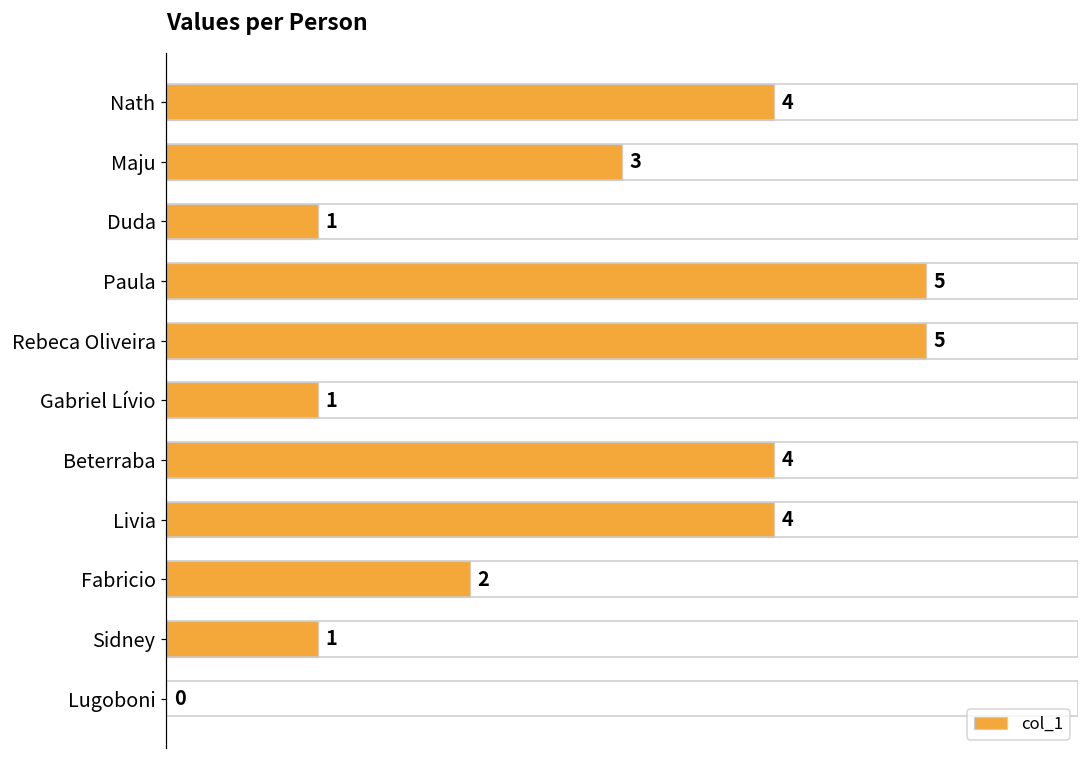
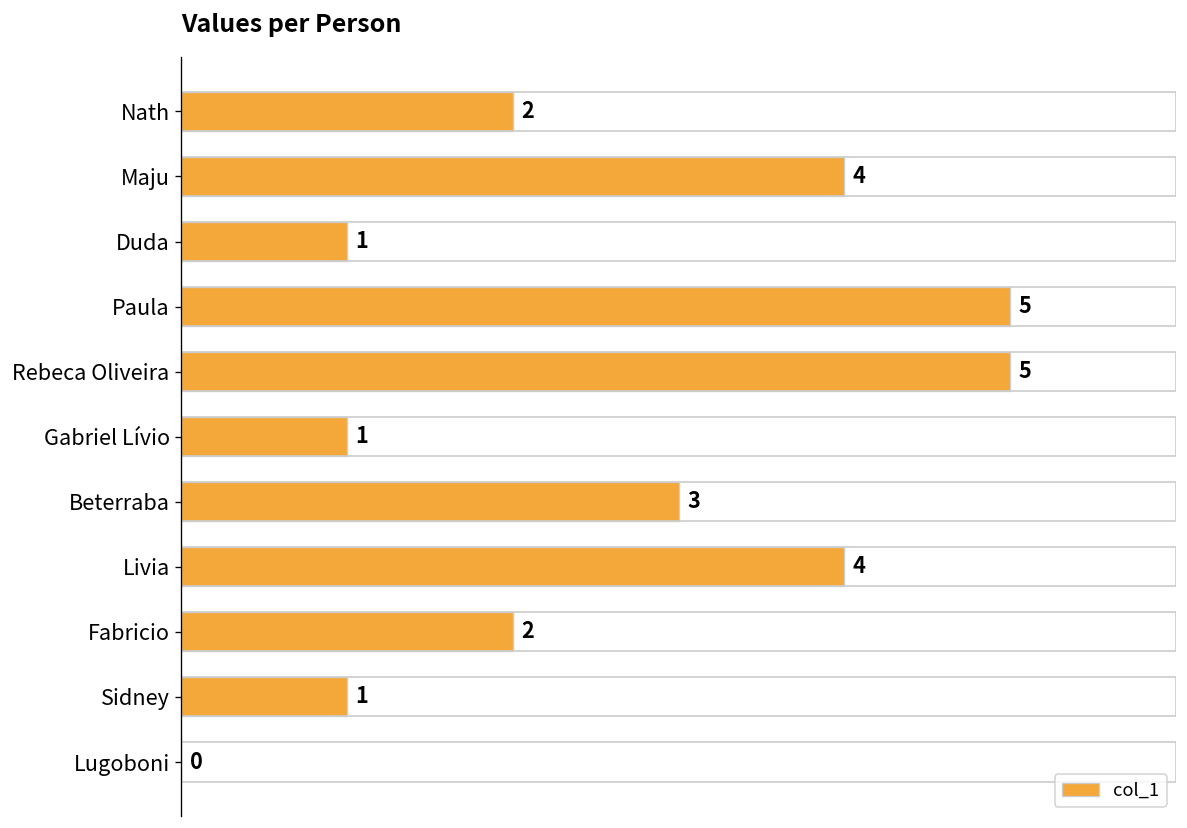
Nath: 4 -> 2
Maju: 3 -> 4
Beterraba: 4 -> 3
